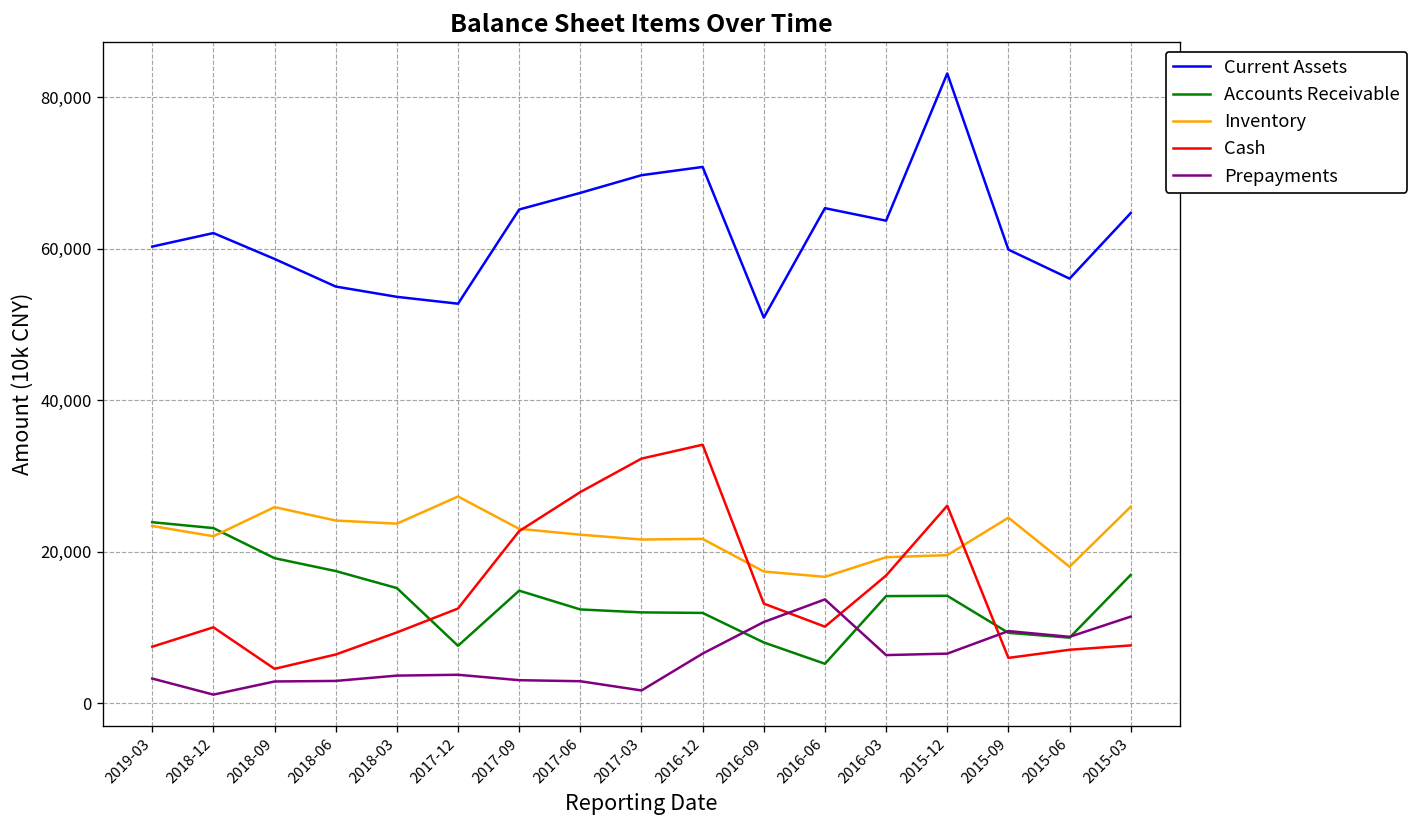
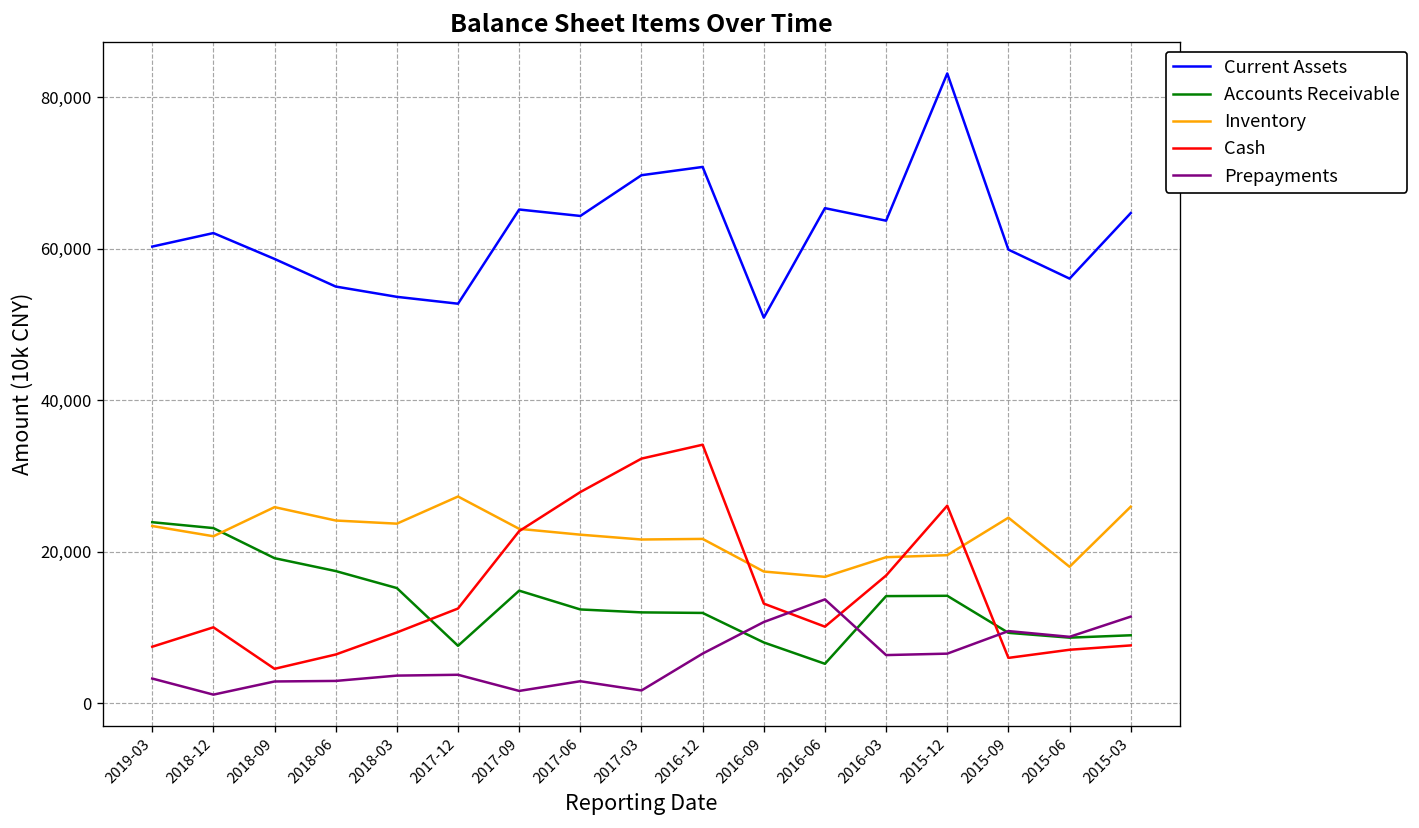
Prepayments, 2017-09: 3,000 -> 2,000
Current Assets, 2017-06: 67,000 -> 64,000
Accounts Receivable, 2015-03: 17,000 -> 9,000
